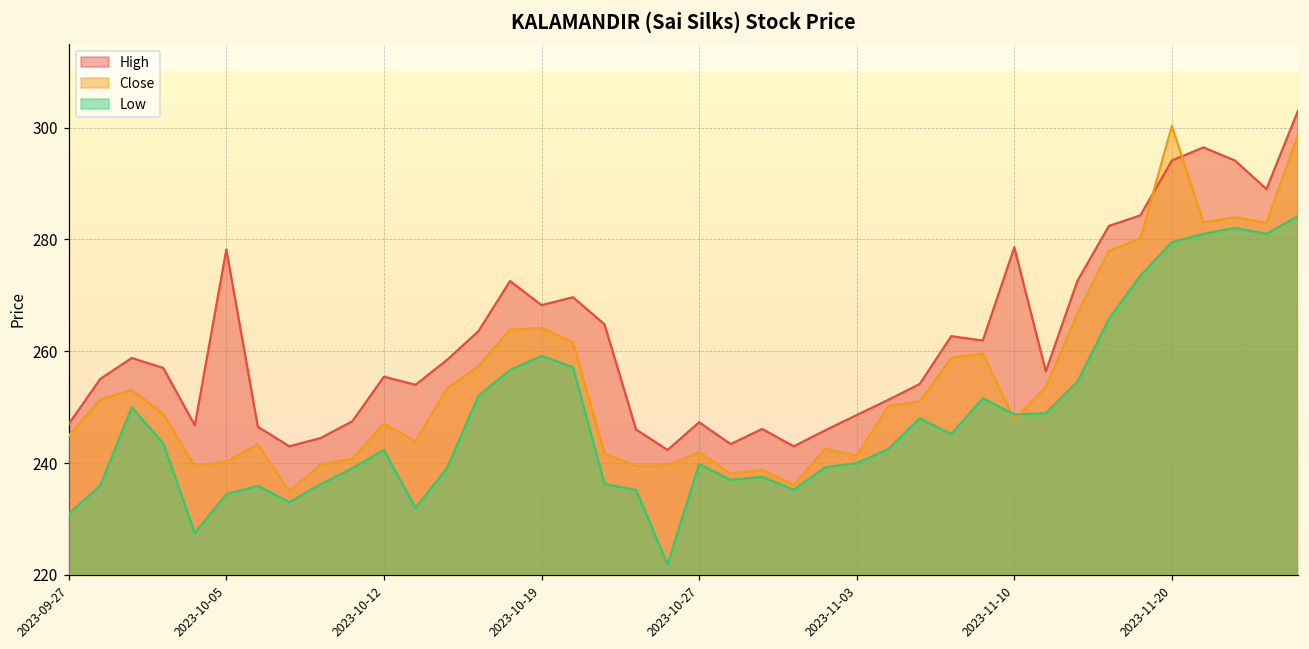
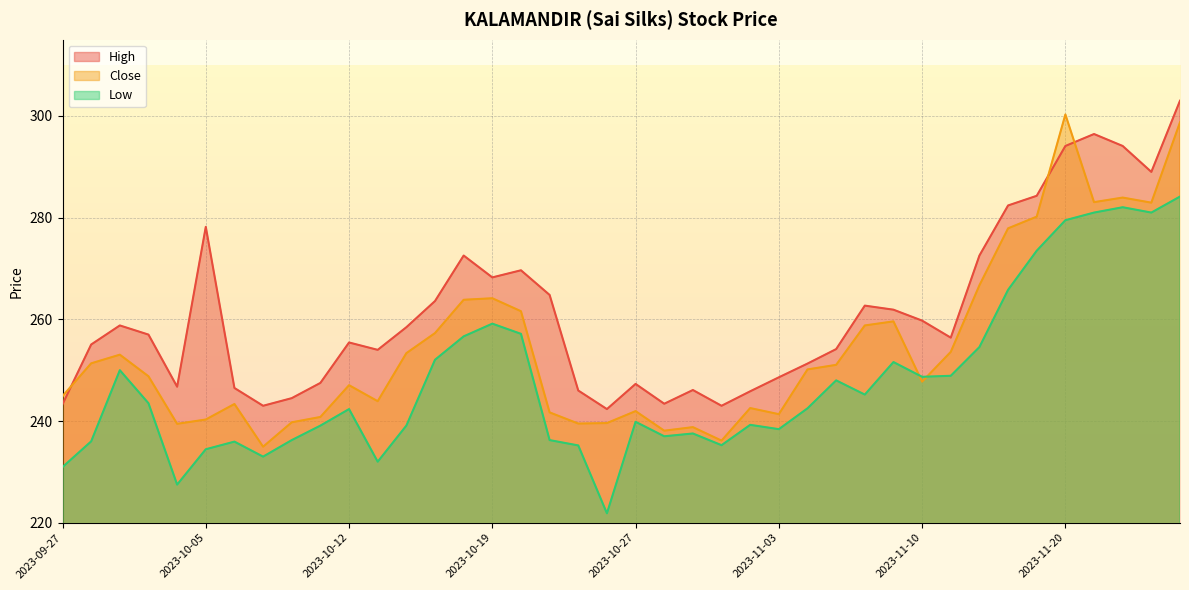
High, 2023-09-27: 247 -> 243
Low, 2023-11-03: 240 -> 238
High, 2023-11-10: 279 -> 260
